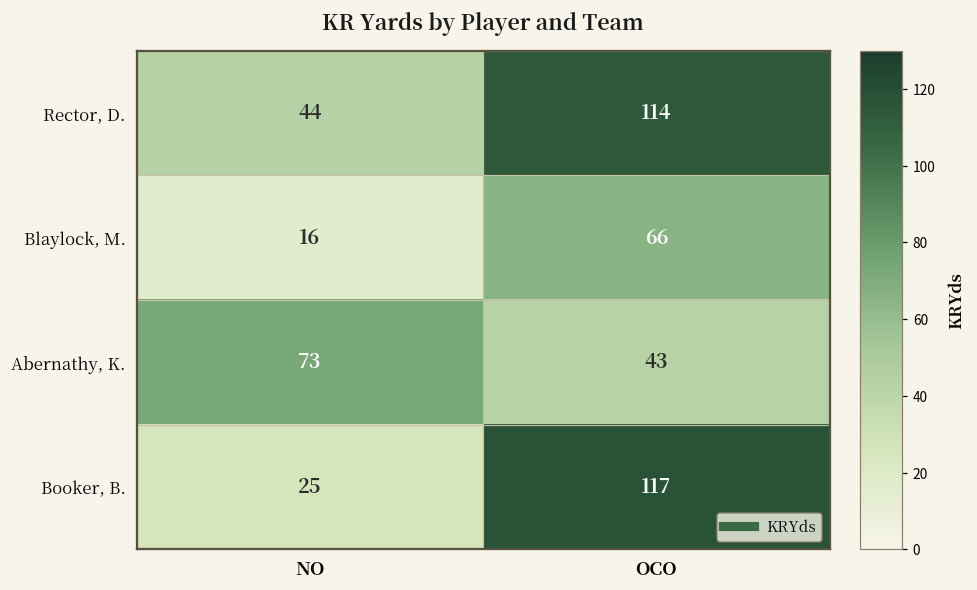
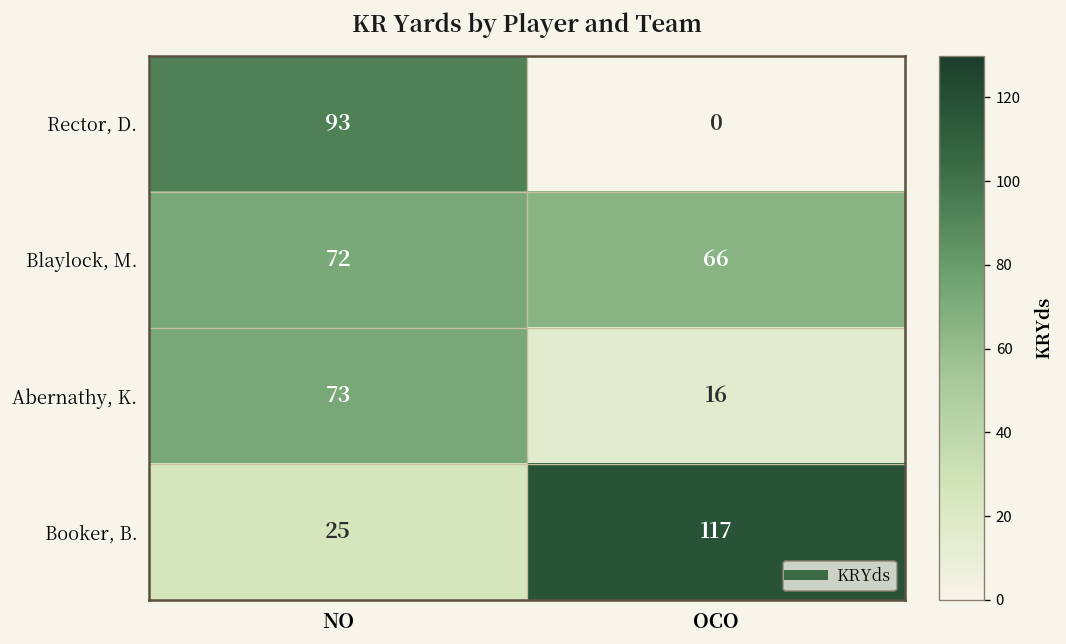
Rector, D., NO: 44 -> 93
Rector, D., OCO: 114 -> 0
Blaylock, M., NO: 16 -> 72
Abernathy, K., OCO: 43 -> 16
